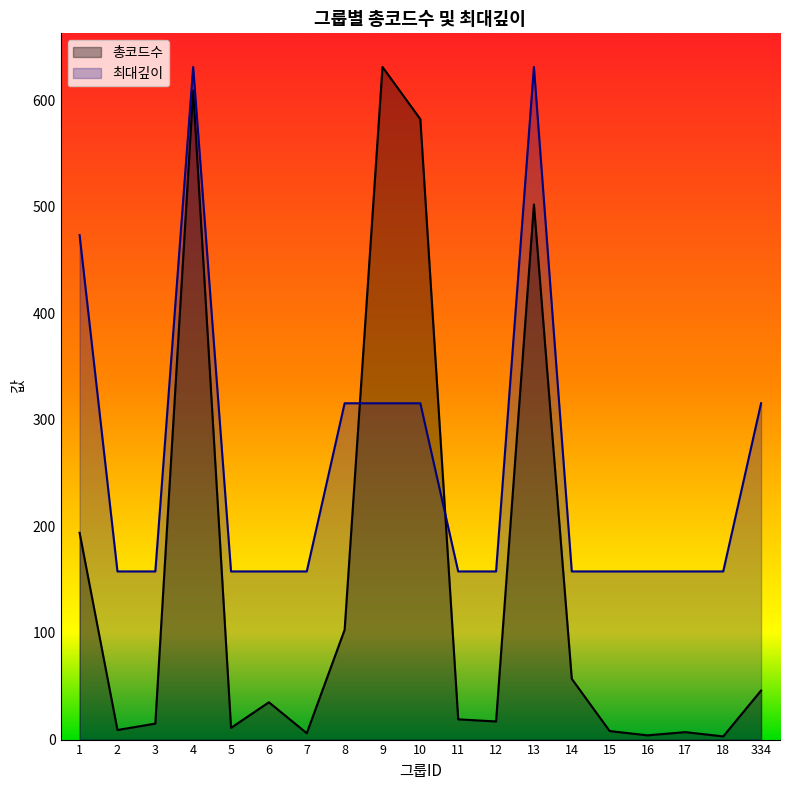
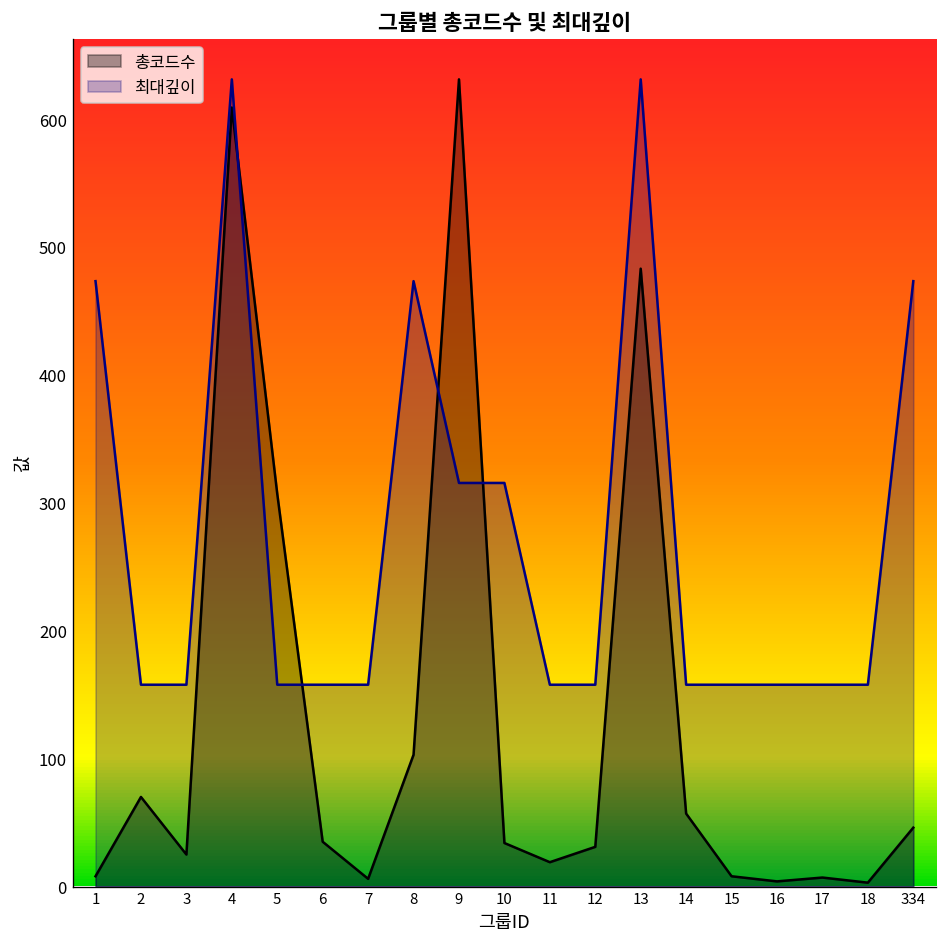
총코드수, 1: 194 -> 8
총코드수, 2: 9 -> 70
총코드수, 3: 15 -> 25
총코드수, 5: 11 -> 307
최대깊이, 8: 316 -> 473
총코드수, 10: 582 -> 34
총코드수, 12: 17 -> 31
총코드수, 13: 502 -> 483
최대깊이, 334: 316 -> 473
